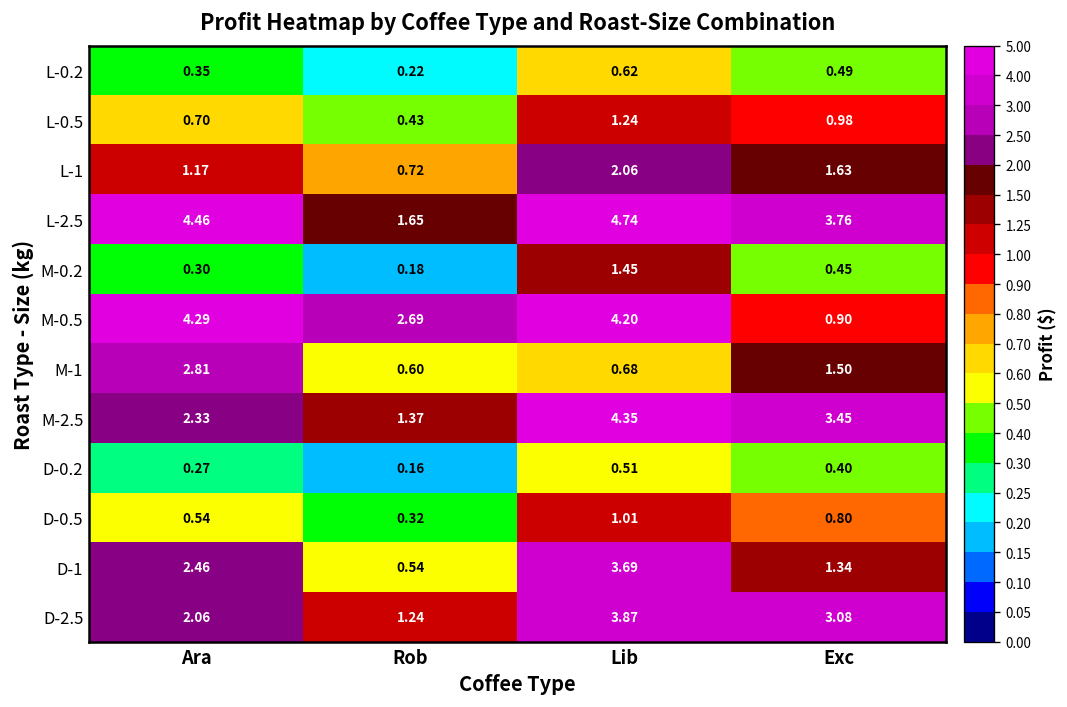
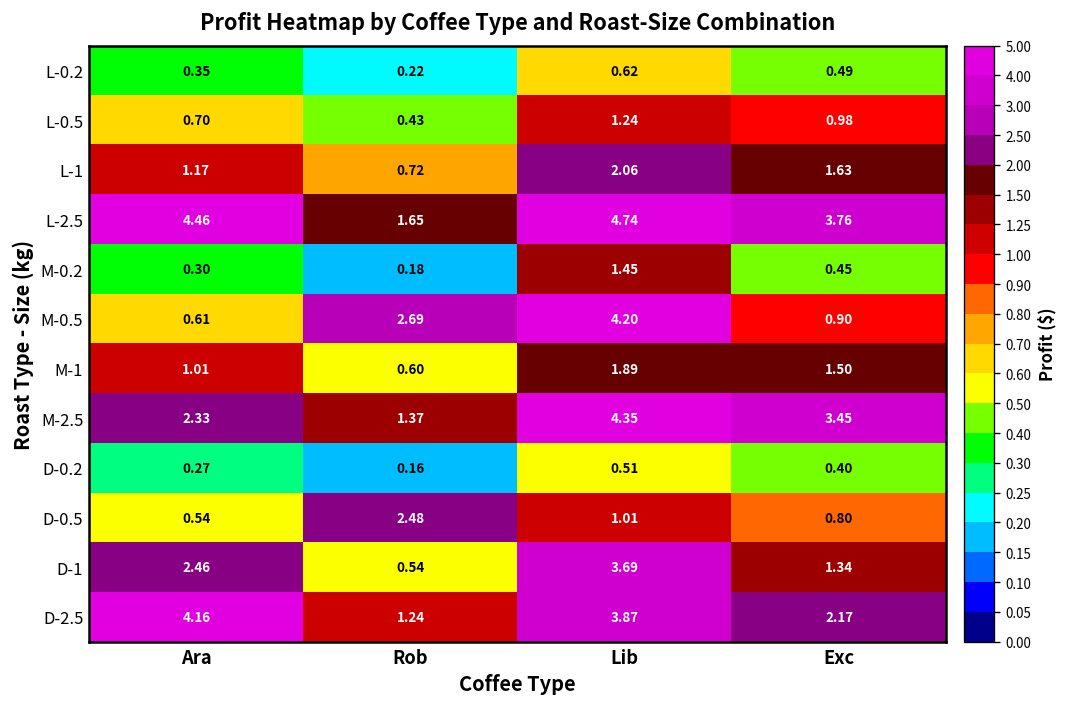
M-0.5, Ara: 4.29 -> 0.61
M-1, Ara: 2.81 -> 1.01
M-1, Lib: 0.68 -> 1.89
D-0.5, Rob: 0.32 -> 2.48
D-2.5, Ara: 2.06 -> 4.16
D-2.5, Exc: 3.08 -> 2.17
